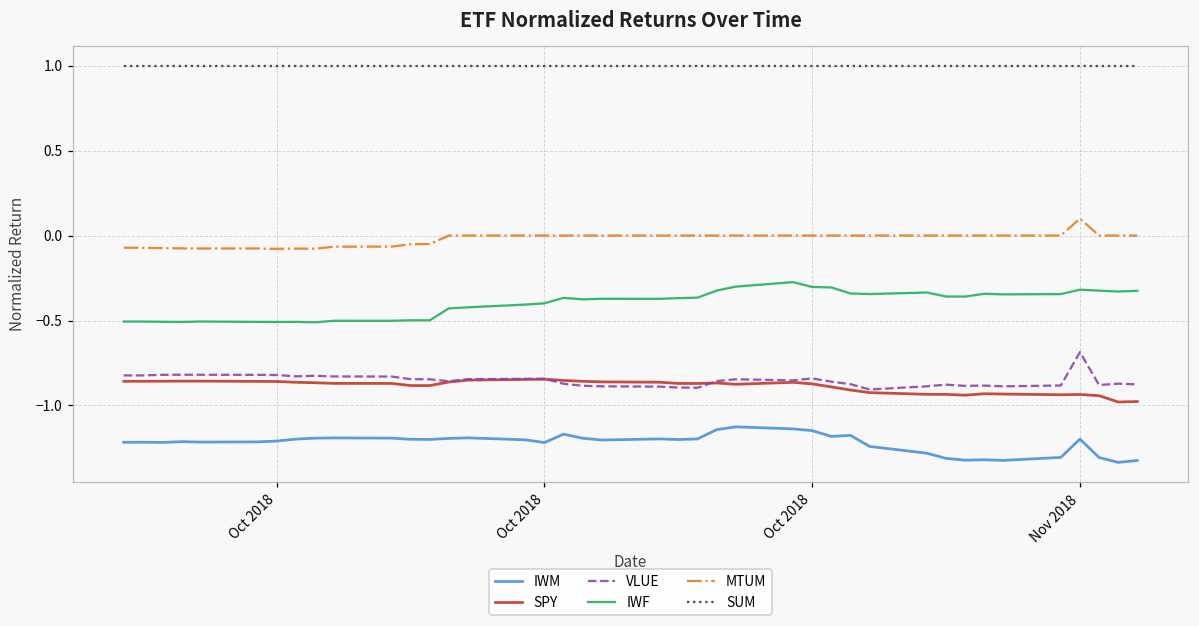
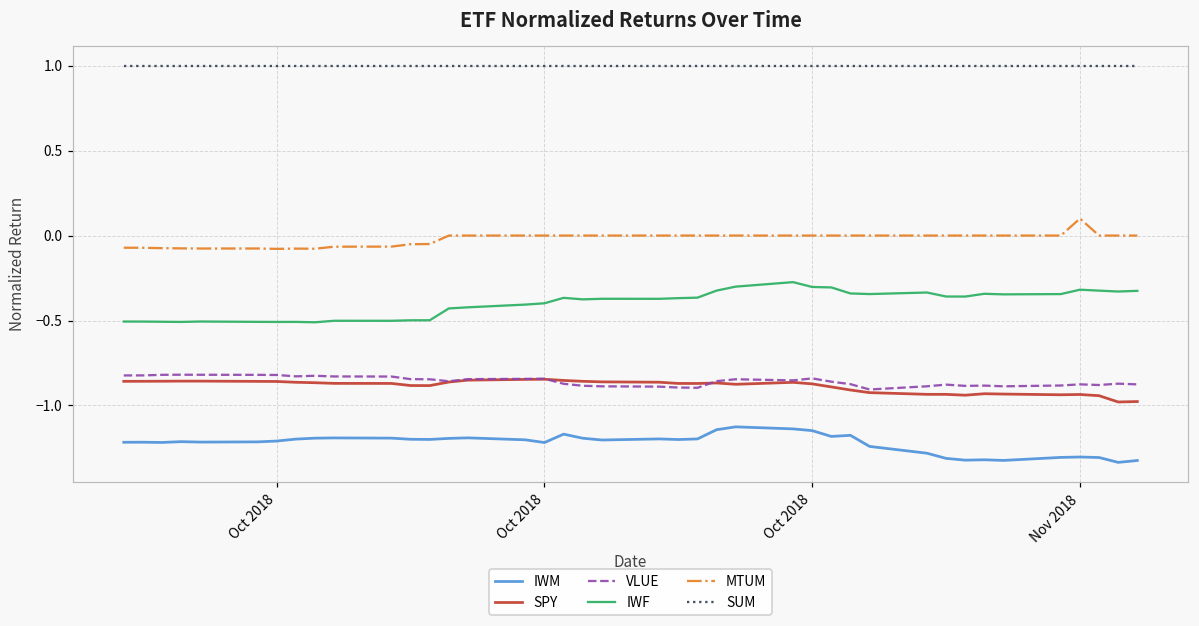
IWM, Nov 2018: -1.20 -> -1.30
VLUE, Nov 2018: -0.69 -> -0.88
